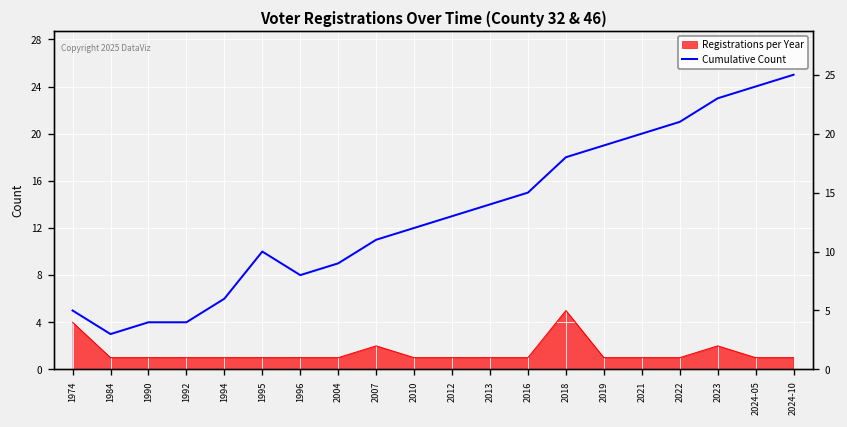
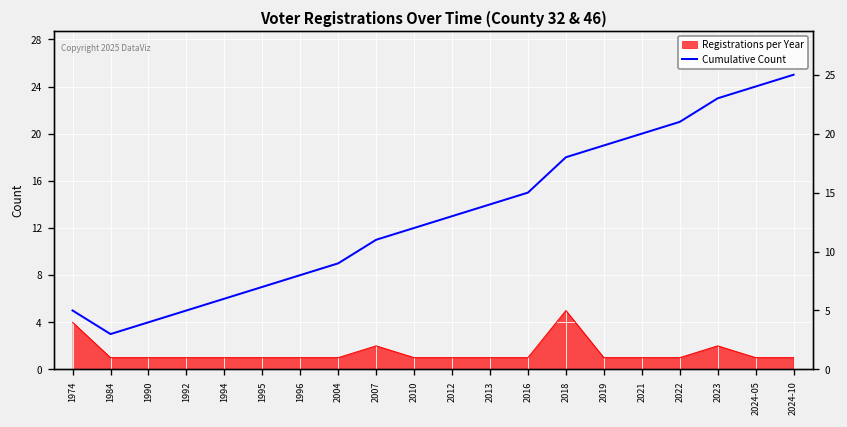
Cumulative Count, 1992: 4 -> 5
Cumulative Count, 1995: 10 -> 7
